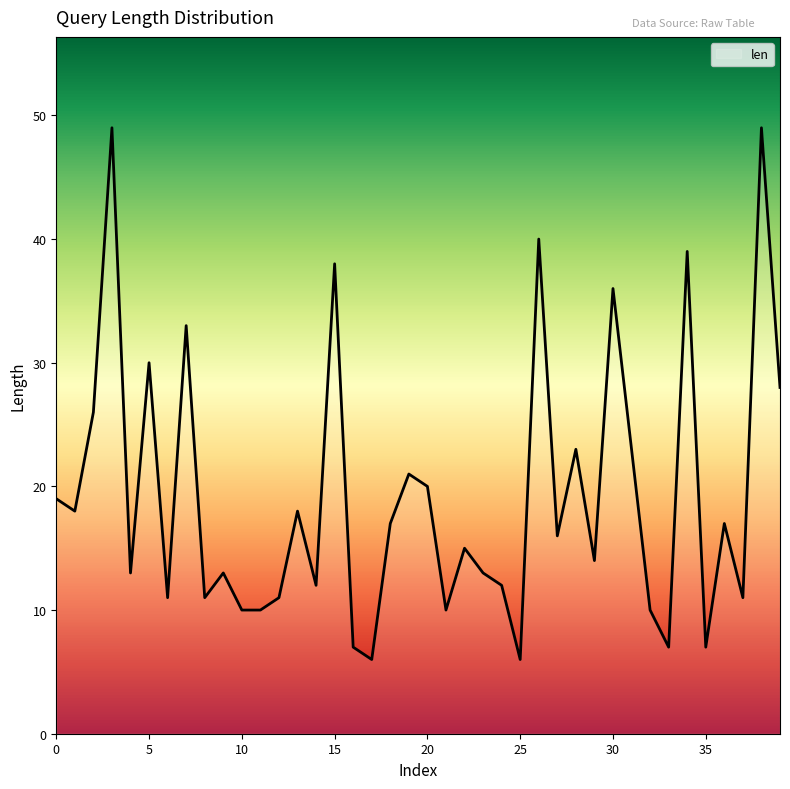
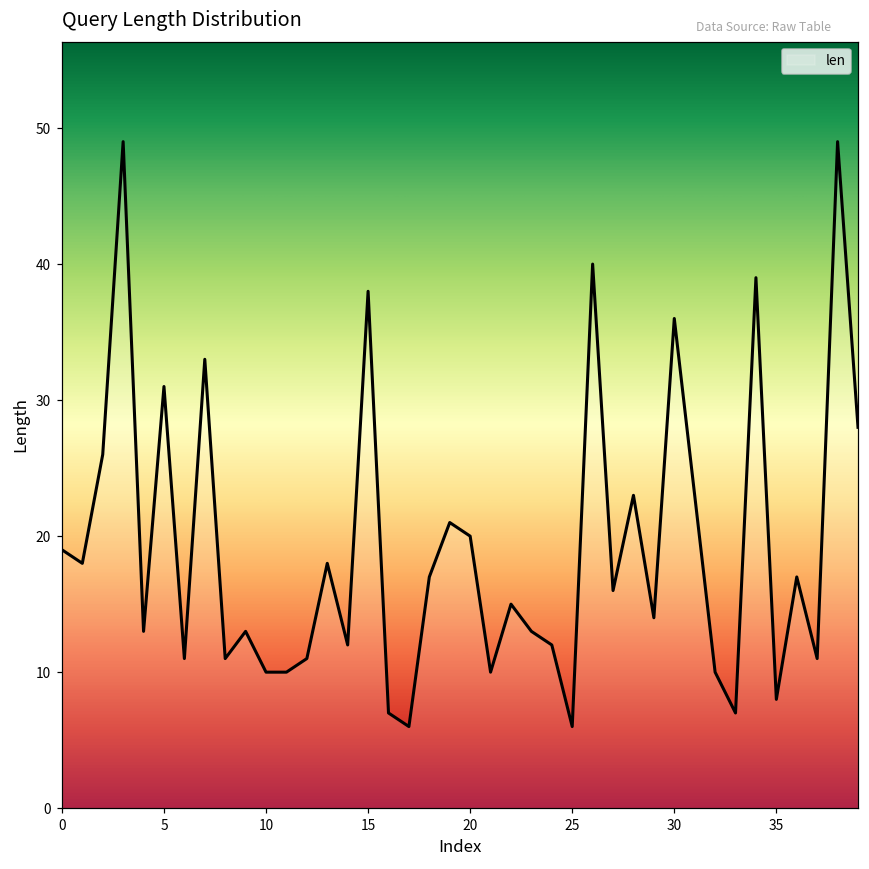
5: 30 -> 31
35: 7 -> 8
